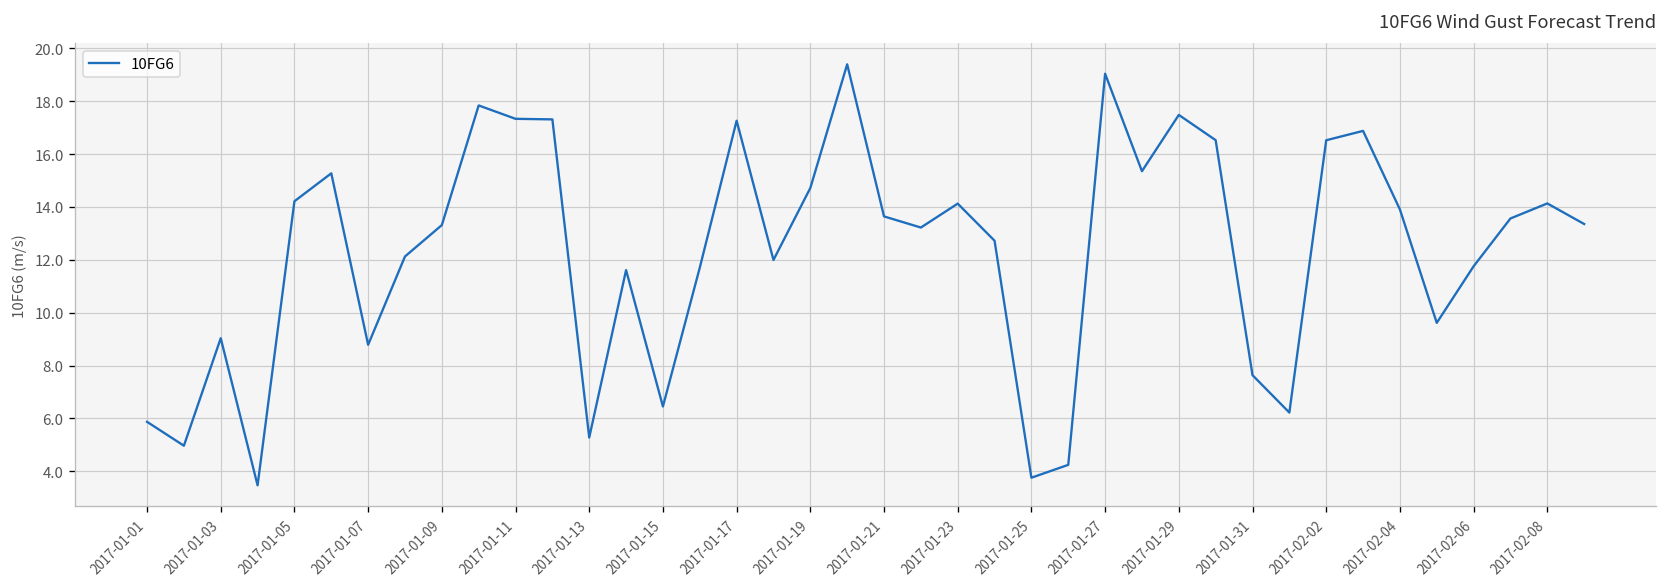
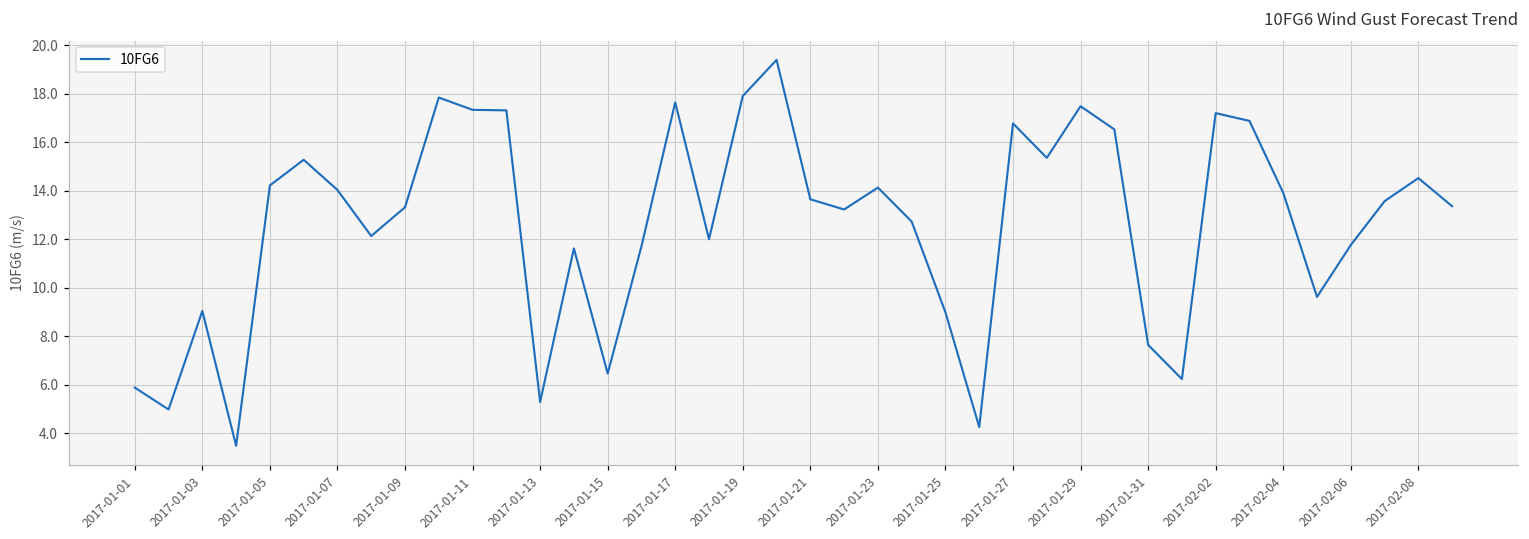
2017-01-07: 8.8 -> 14.0
2017-01-17: 17.3 -> 17.6
2017-01-19: 14.7 -> 17.9
2017-01-25: 3.8 -> 9.0
2017-01-27: 19.0 -> 16.8
2017-02-02: 16.5 -> 17.2
2017-02-08: 14.1 -> 14.5
